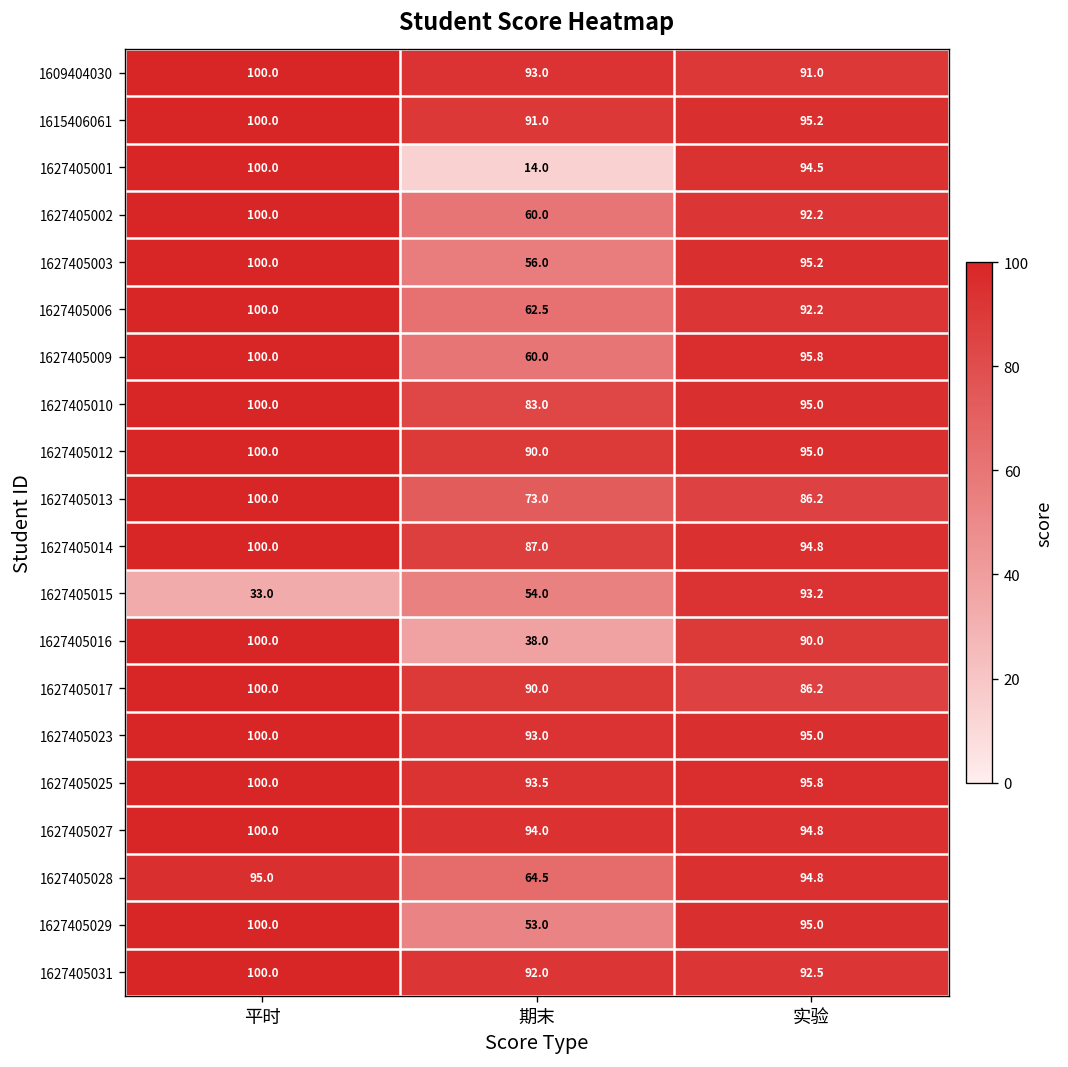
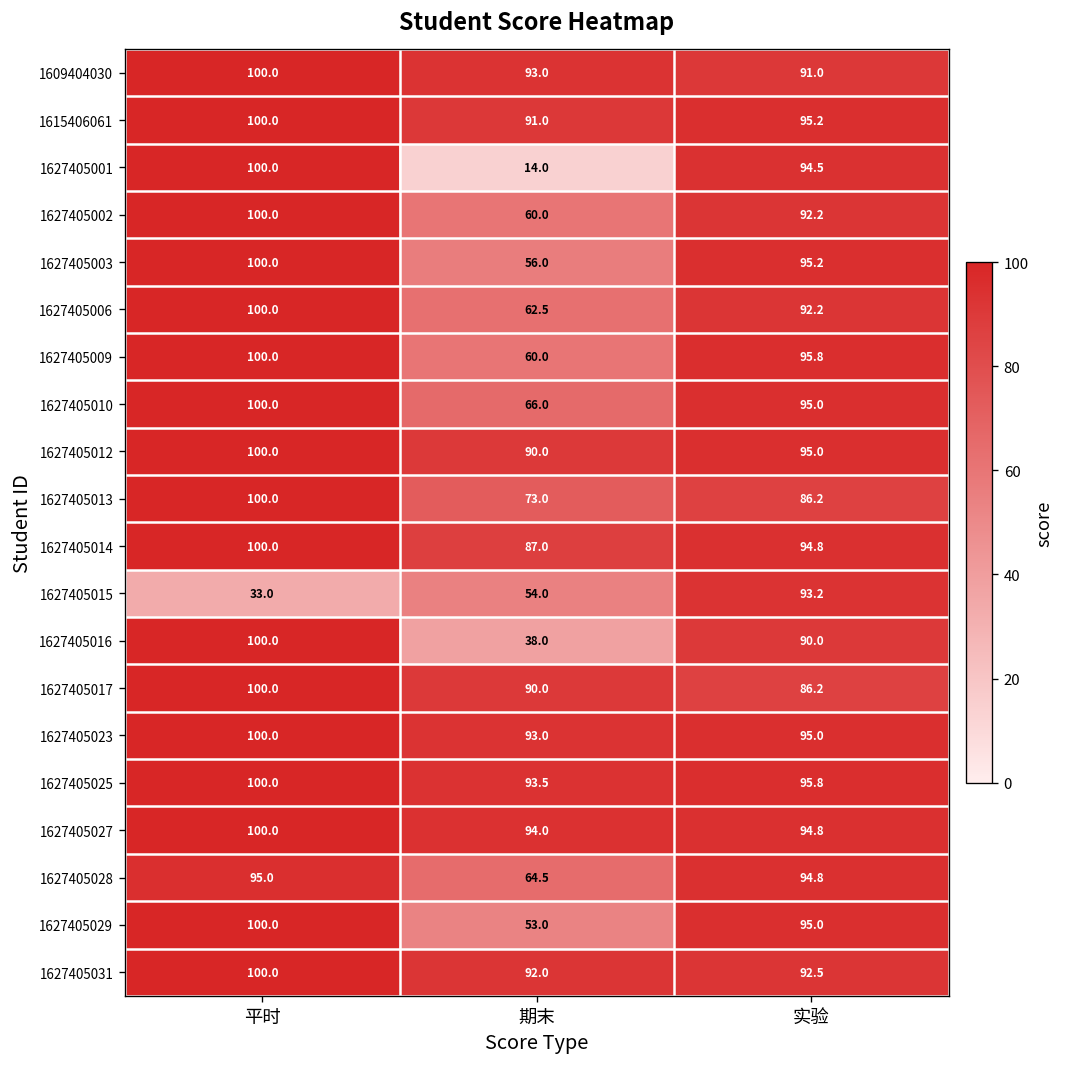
1627405010, 期末: 83.0 -> 66.0
